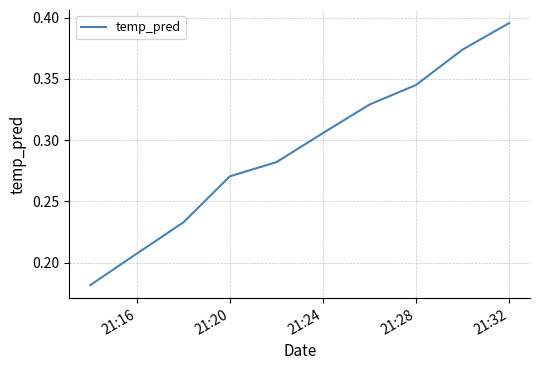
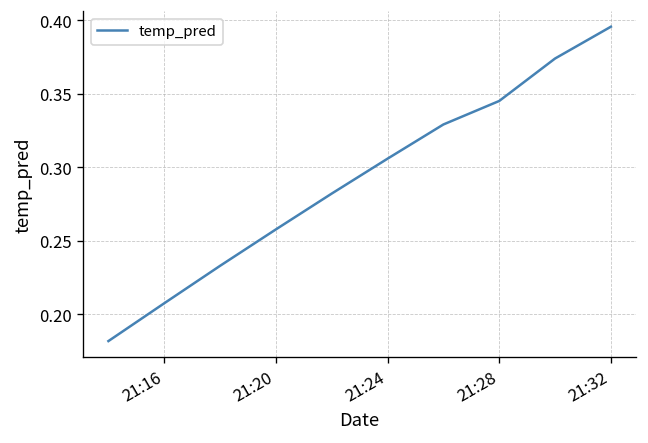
21:20: 0.270 -> 0.258
